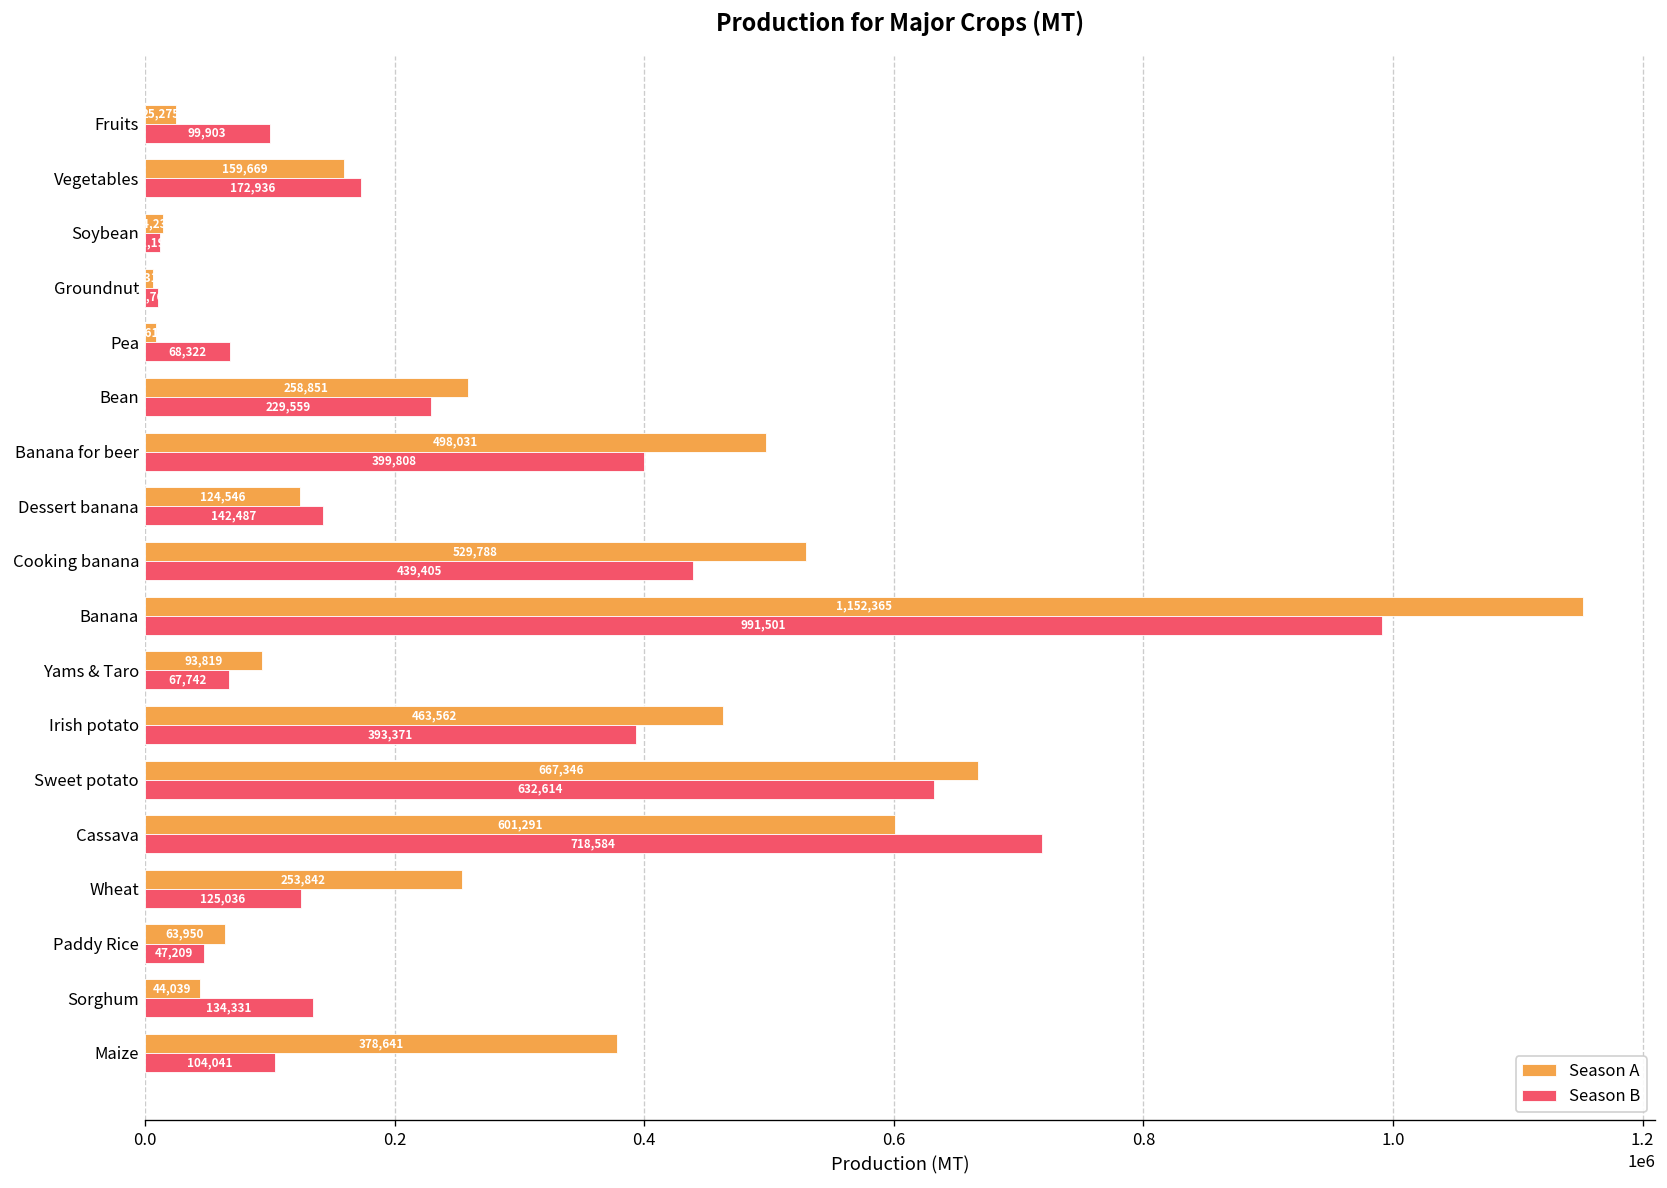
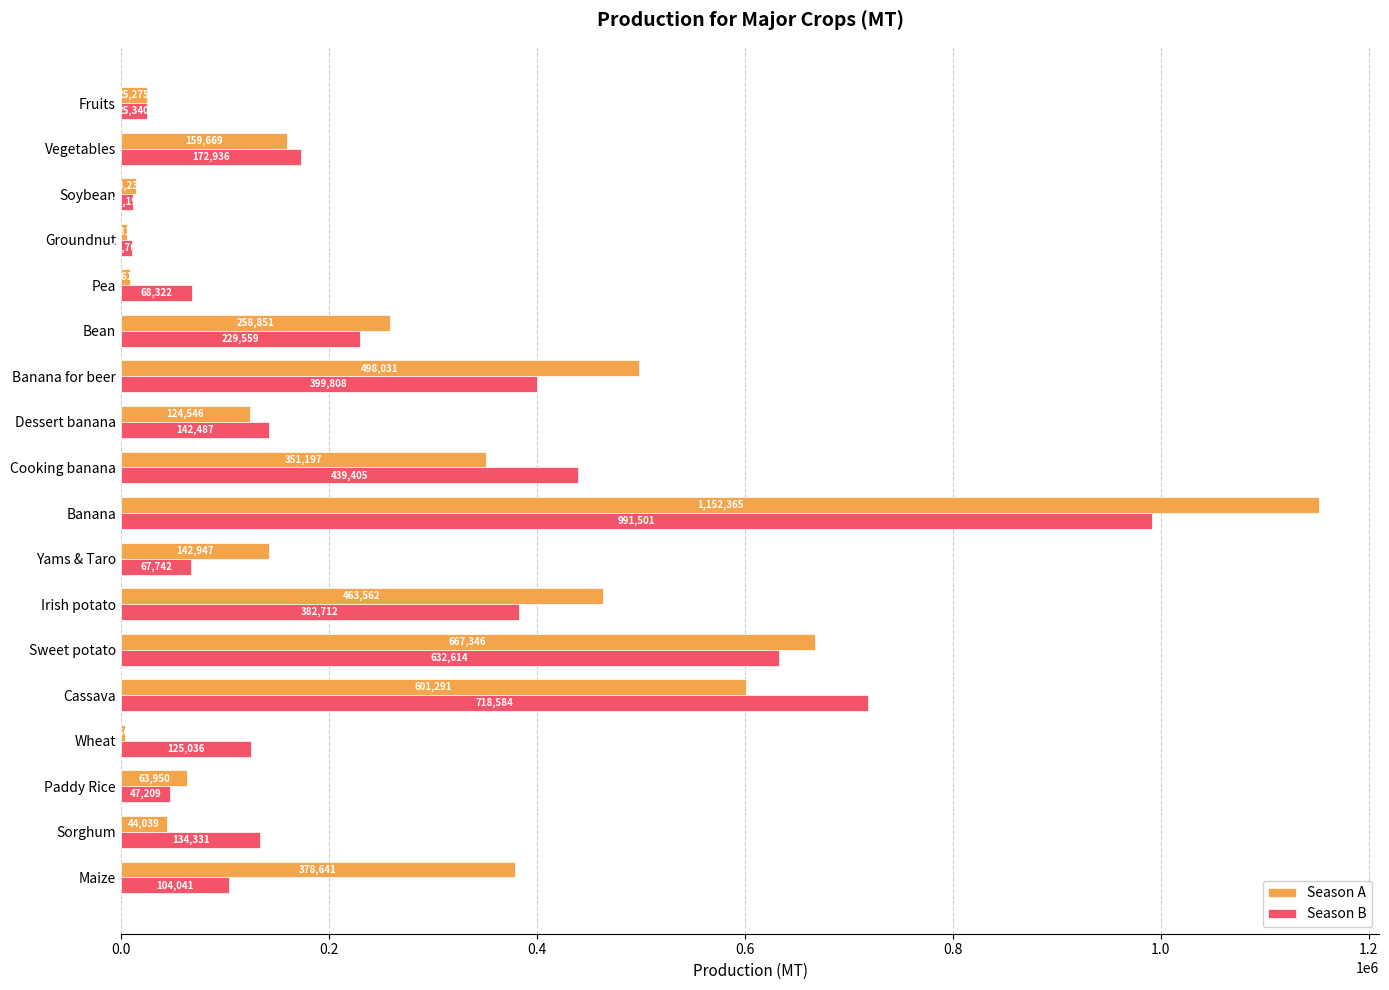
Season B, Fruits: 99,903 -> 25,340
Season A, Cooking banana: 529,788 -> 351,197
Season A, Yams & Taro: 93,819 -> 142,947
Season B, Irish potato: 393,371 -> 382,712
Season A, Wheat: 254000 -> 5000
